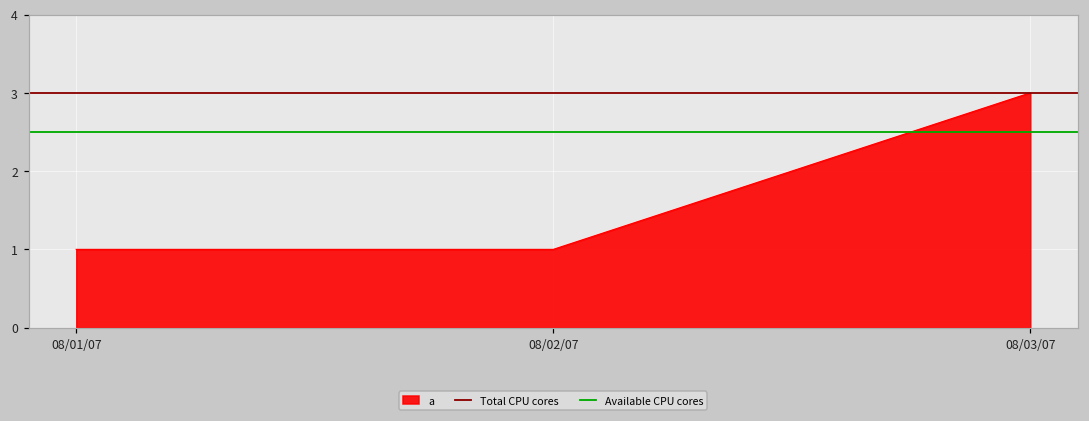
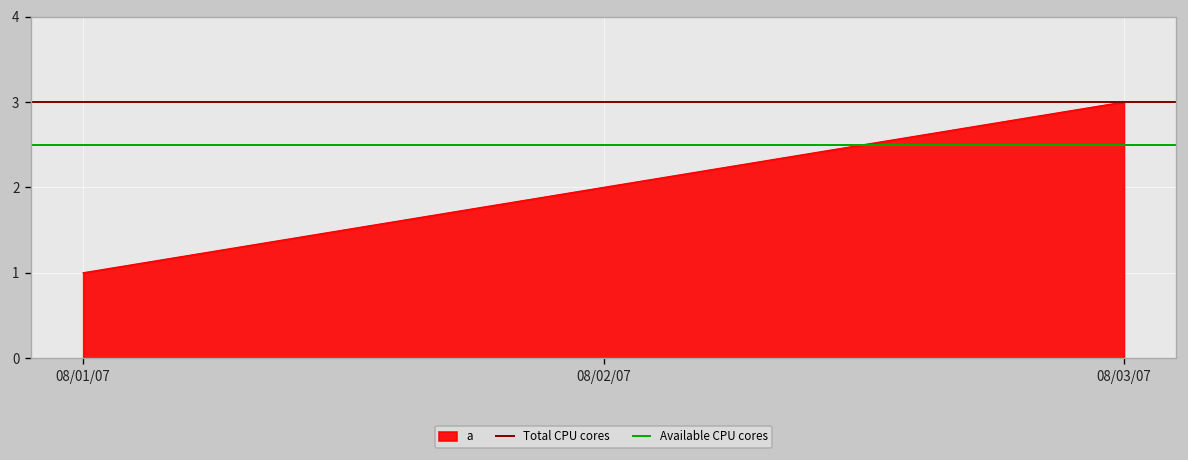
08/02/07: 1 -> 2
